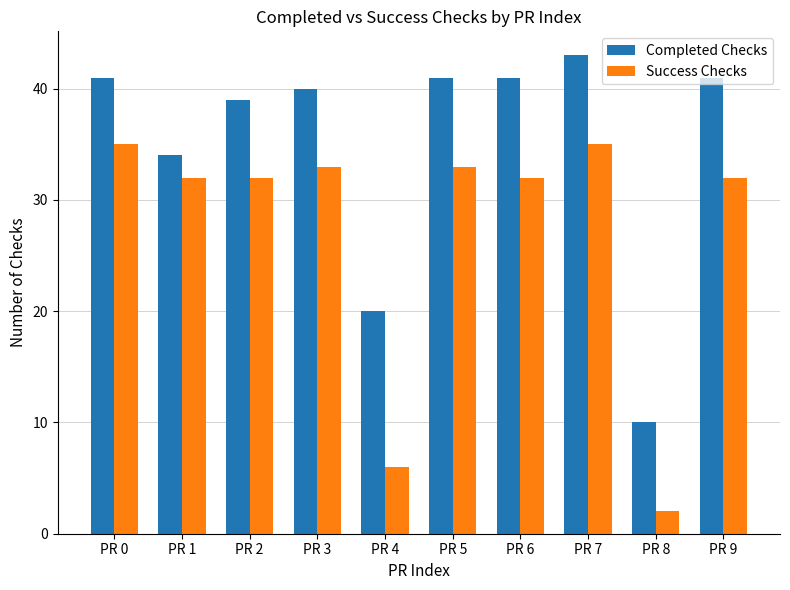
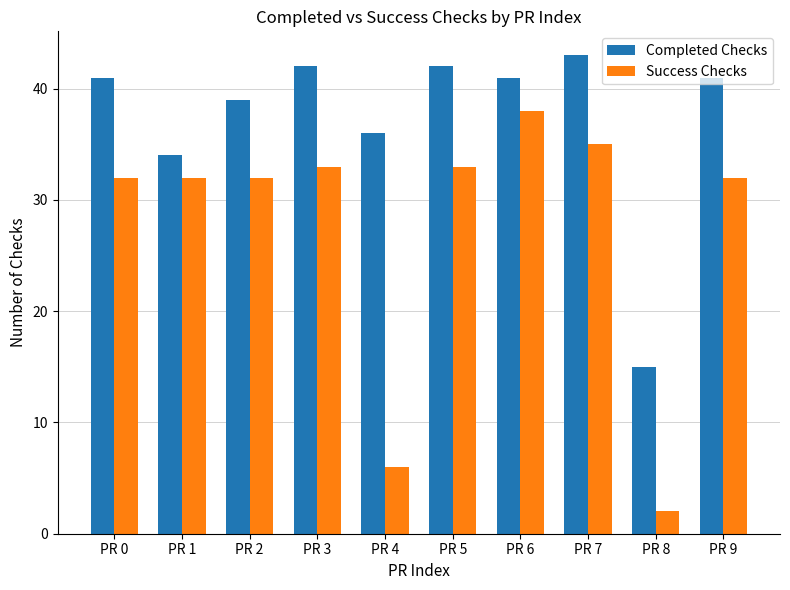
Success Checks, PR 0: 35 -> 32
Completed Checks, PR 3: 40 -> 42
Completed Checks, PR 4: 20 -> 36
Completed Checks, PR 5: 41 -> 42
Success Checks, PR 6: 32 -> 38
Completed Checks, PR 8: 10 -> 15
